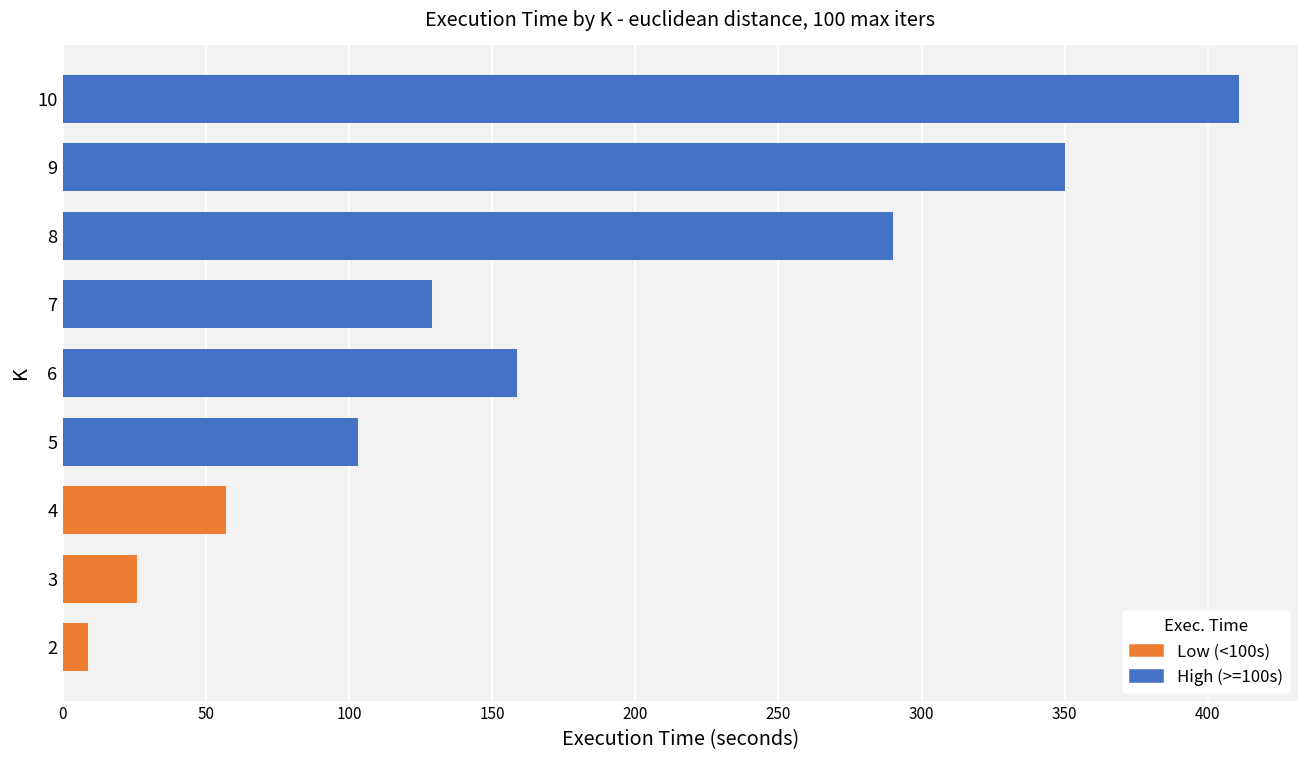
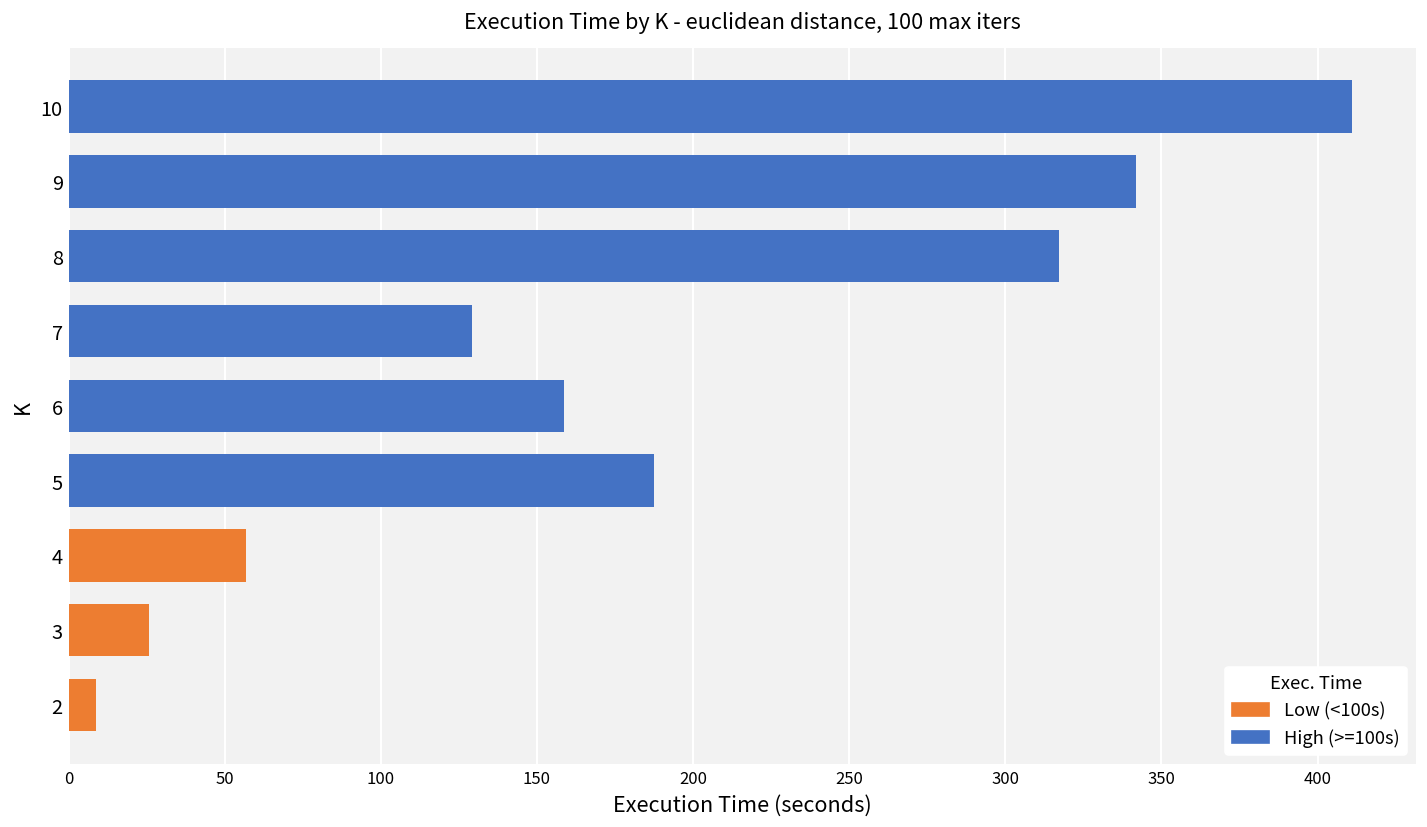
High (>=100s), 9: 350 -> 342
High (>=100s), 8: 290 -> 317
High (>=100s), 5: 103 -> 187
